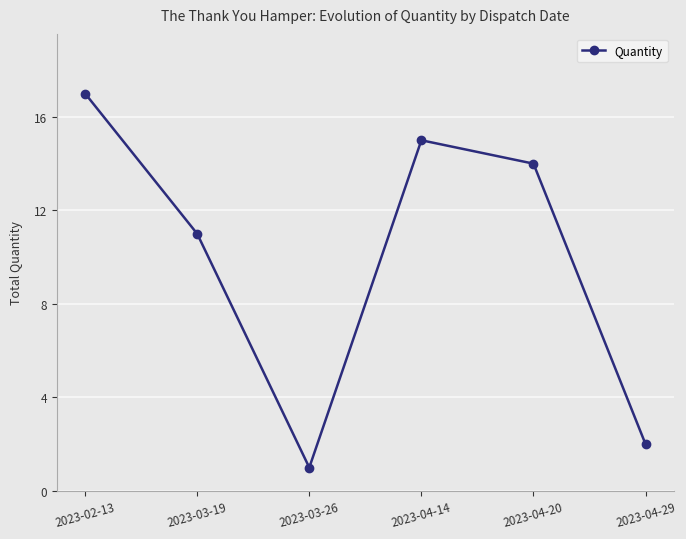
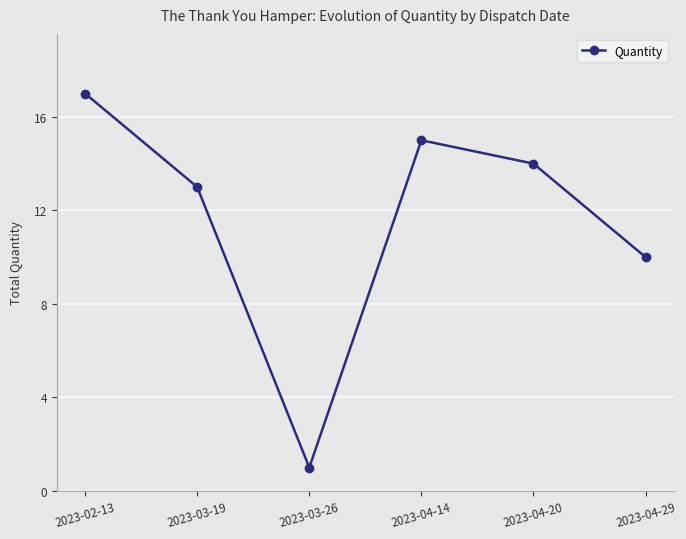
2023-03-19: 11 -> 13
2023-04-29: 2 -> 10
